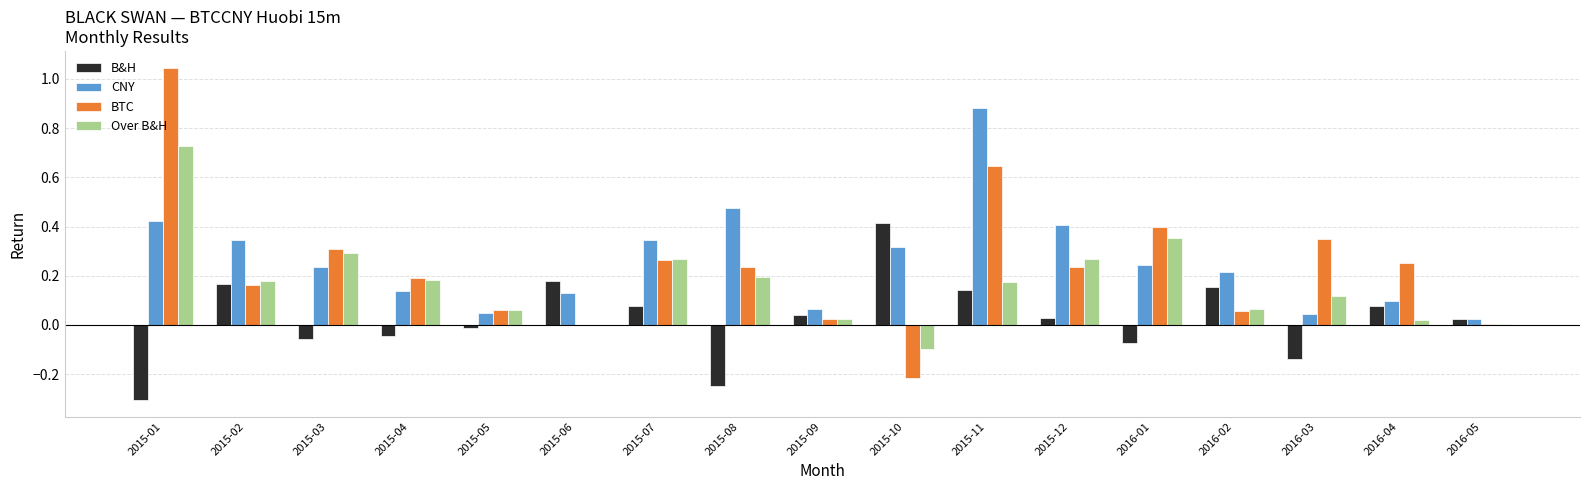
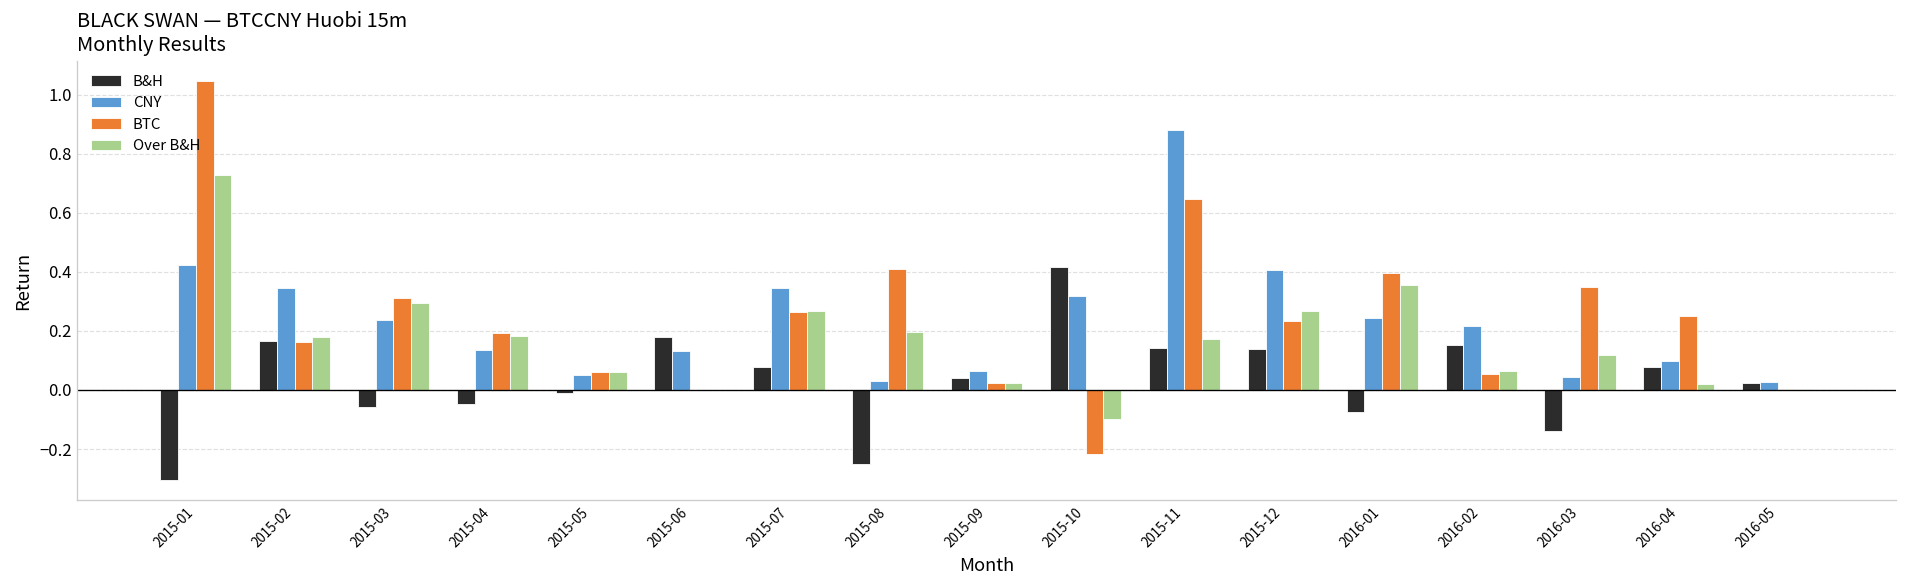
CNY, 2015-08: 0.48 -> 0.03
BTC, 2015-08: 0.23 -> 0.41
B&H, 2015-12: 0.03 -> 0.14
